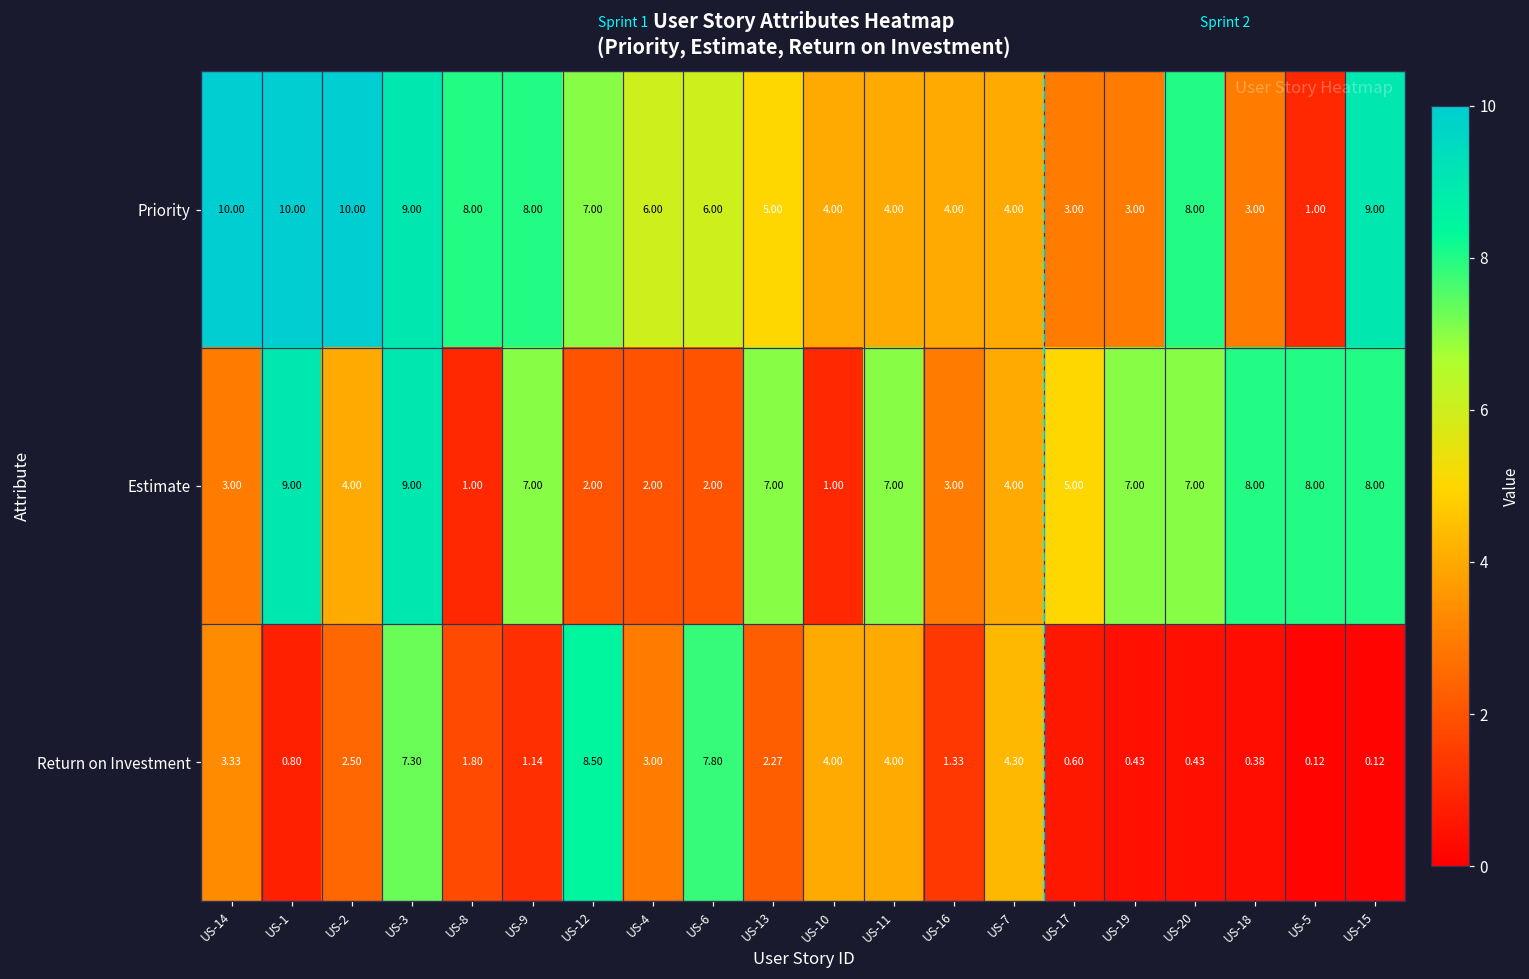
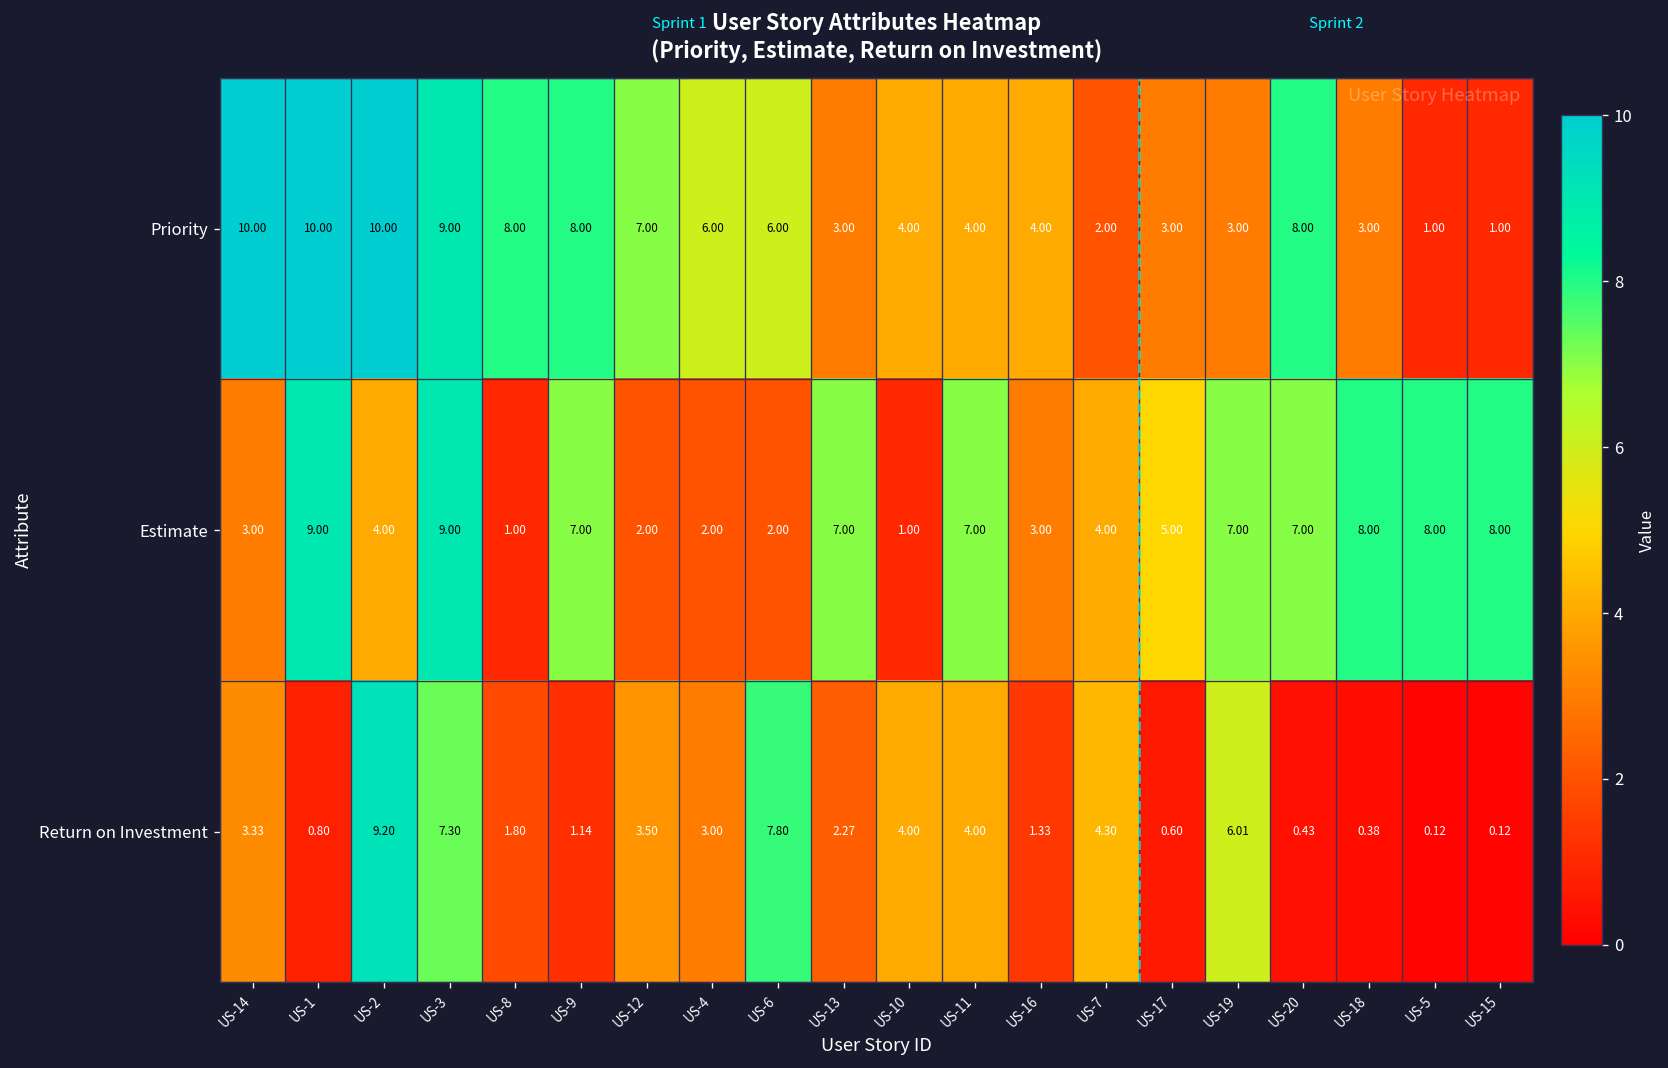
Priority, US-13: 5.00 -> 3.00
Priority, US-7: 4.00 -> 2.00
Priority, US-15: 9.00 -> 1.00
Return on Investment, US-2: 2.50 -> 9.20
Return on Investment, US-12: 8.50 -> 3.50
Return on Investment, US-19: 0.43 -> 6.01
